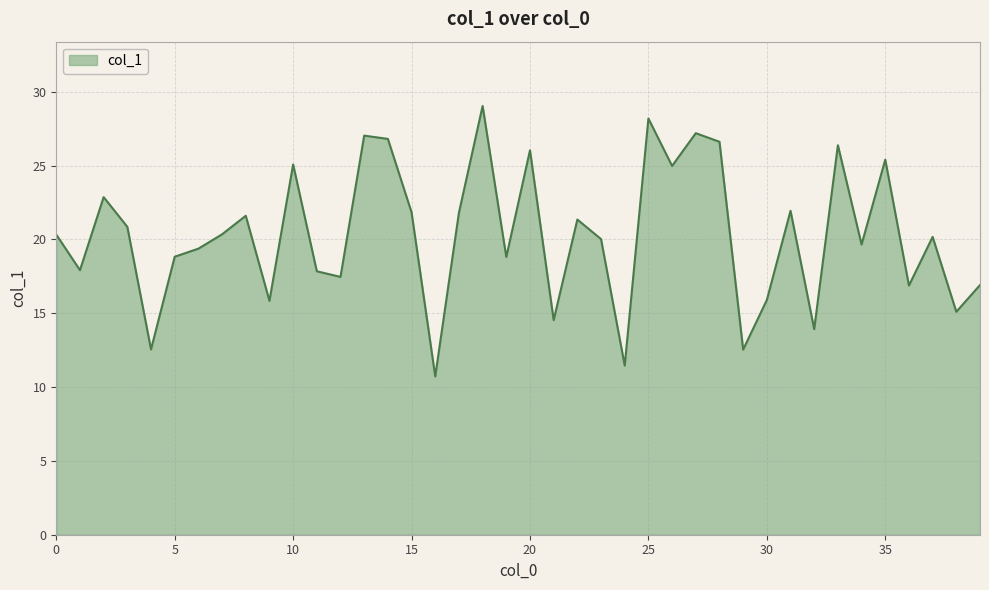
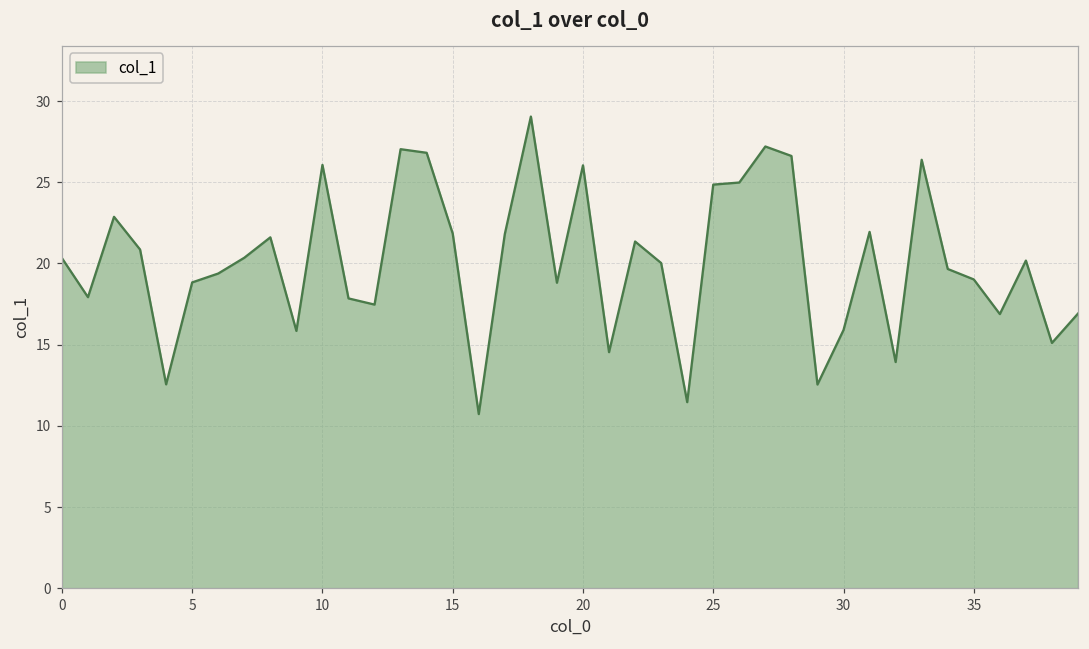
10: 25.1 -> 26.1
25: 28.2 -> 24.9
35: 25.4 -> 19.0
